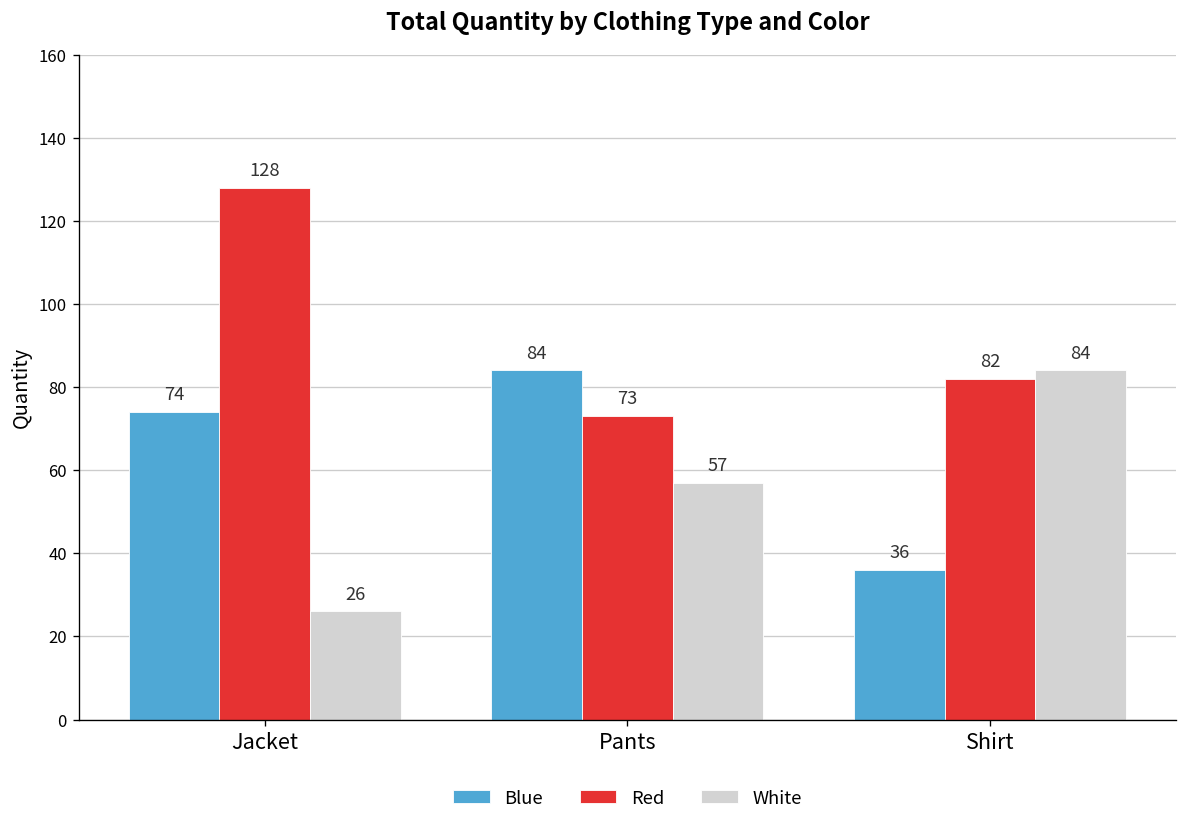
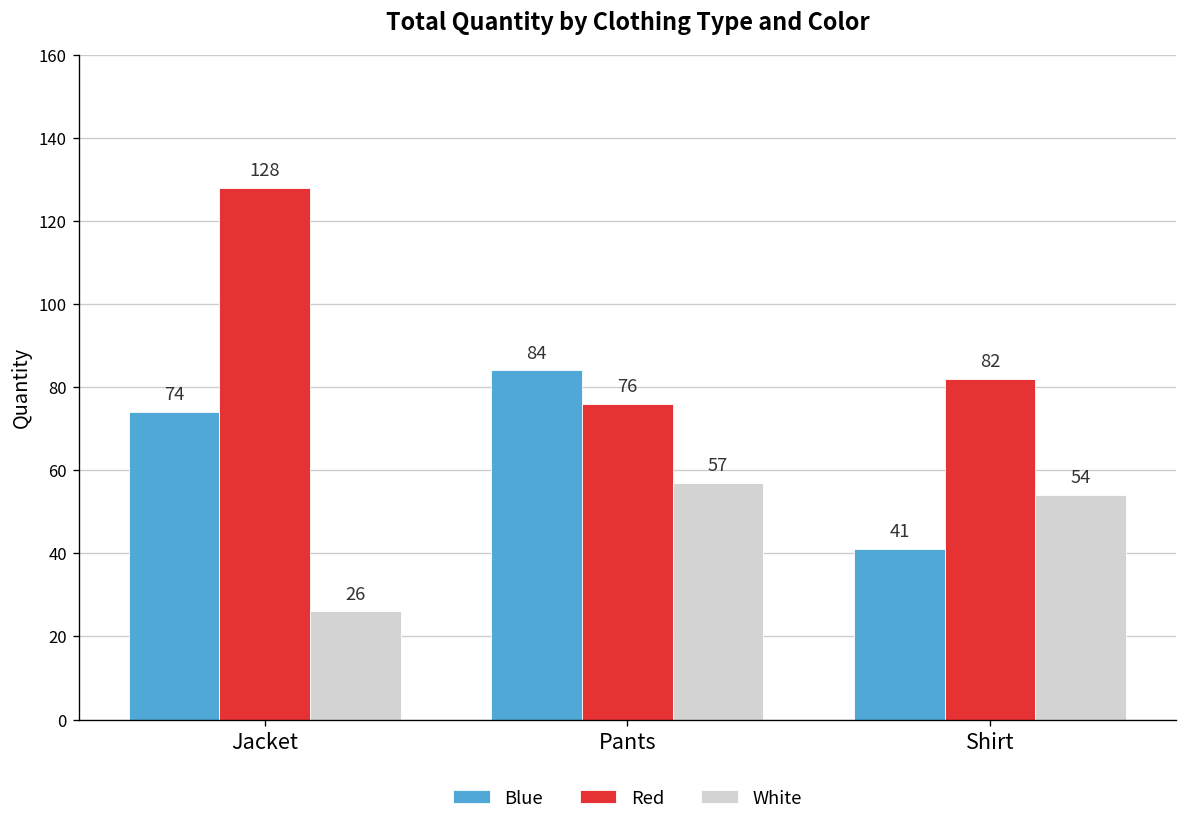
Red, Pants: 73 -> 76
Blue, Shirt: 36 -> 41
White, Shirt: 84 -> 54
